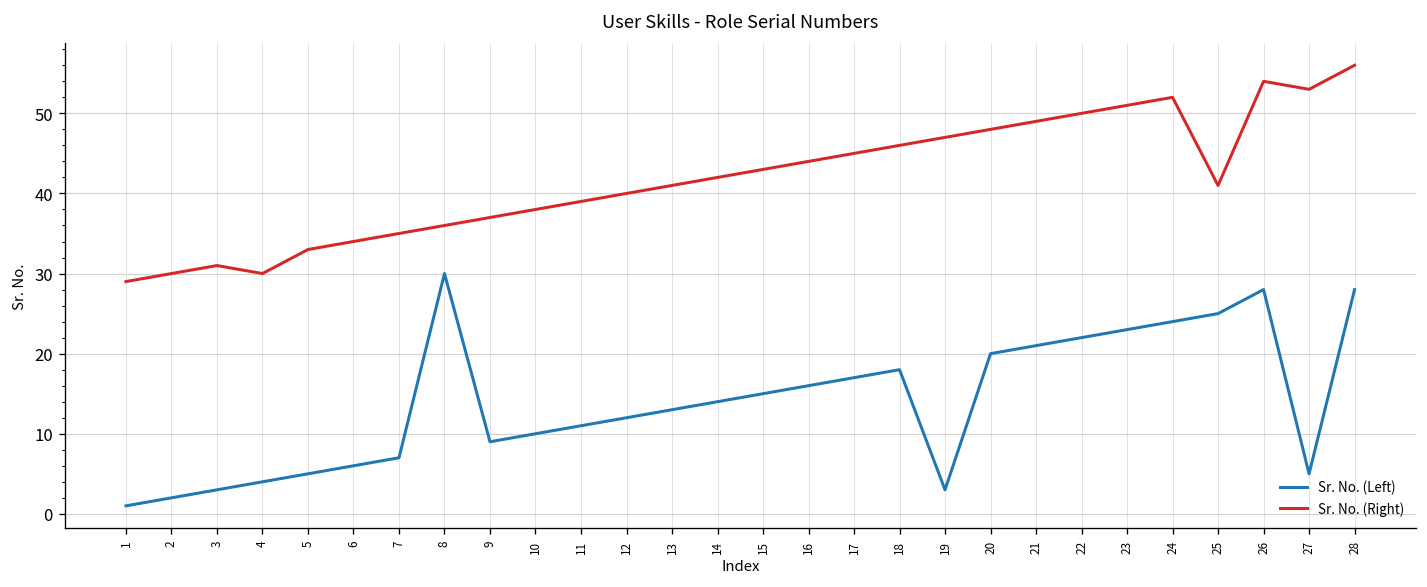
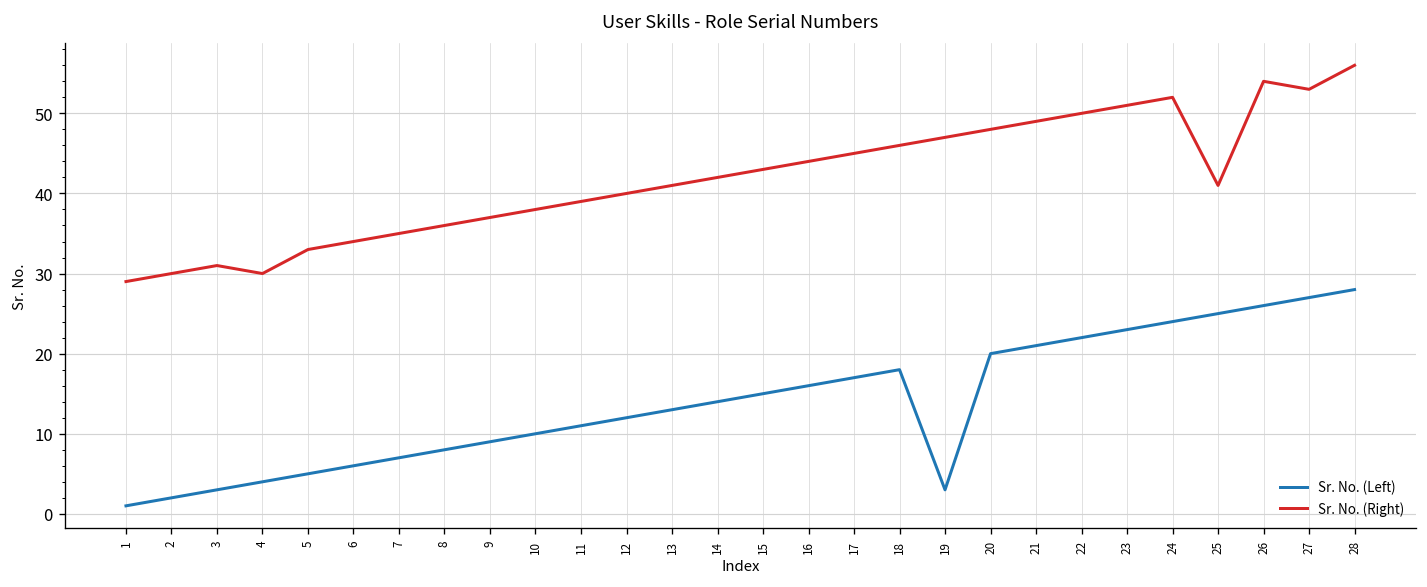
Sr. No. (Left), 8: 30 -> 8
Sr. No. (Left), 26: 28 -> 26
Sr. No. (Left), 27: 5 -> 27
